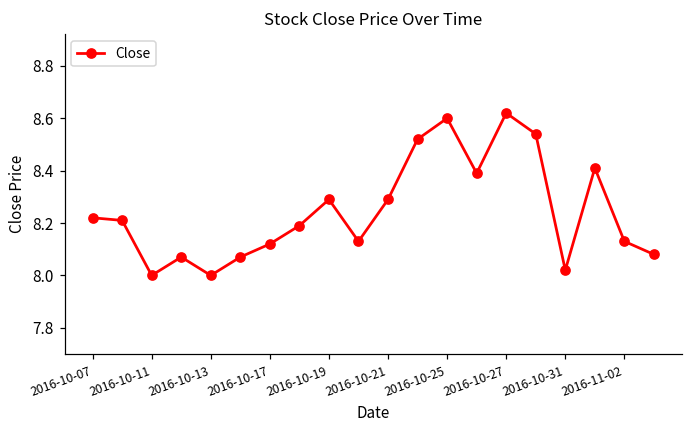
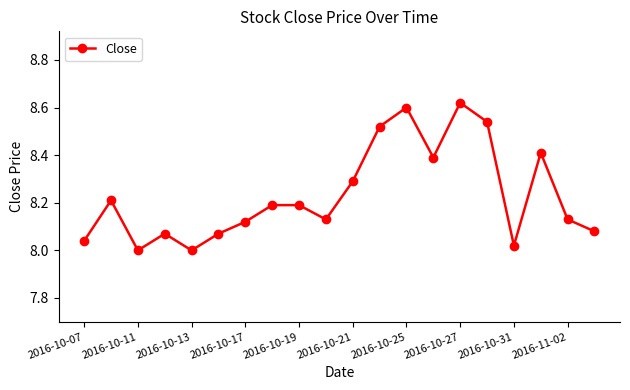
2016-10-07: 8.22 -> 8.04
2016-10-19: 8.29 -> 8.19
